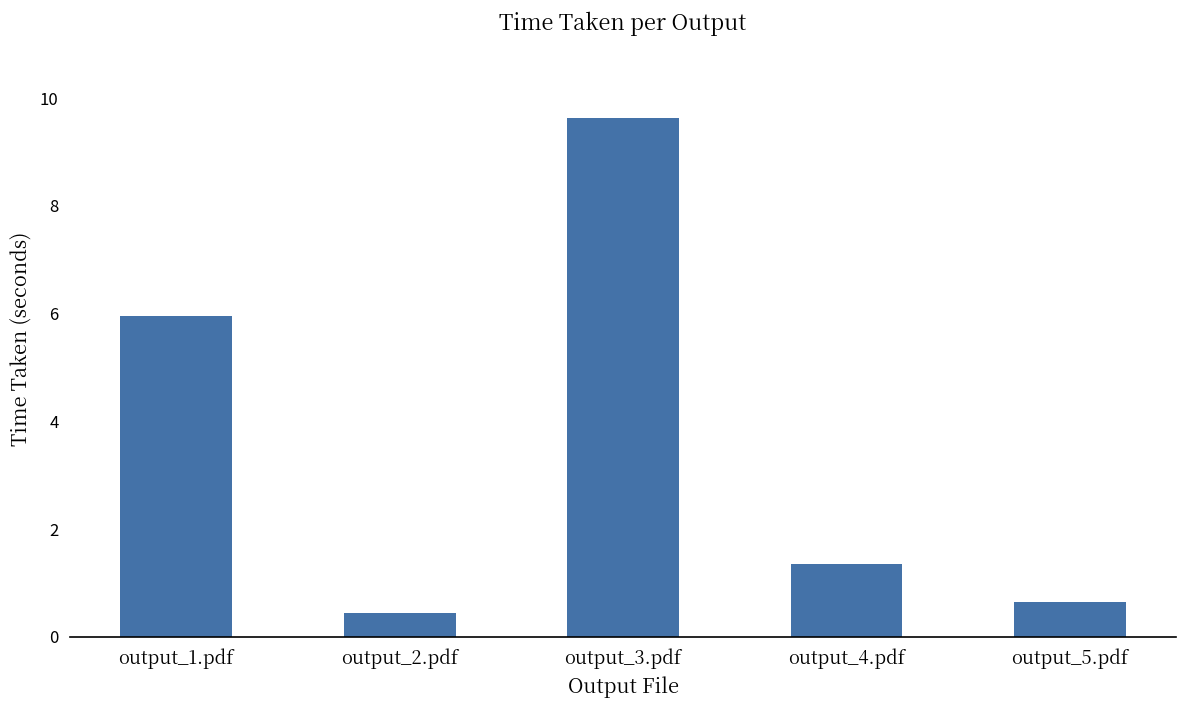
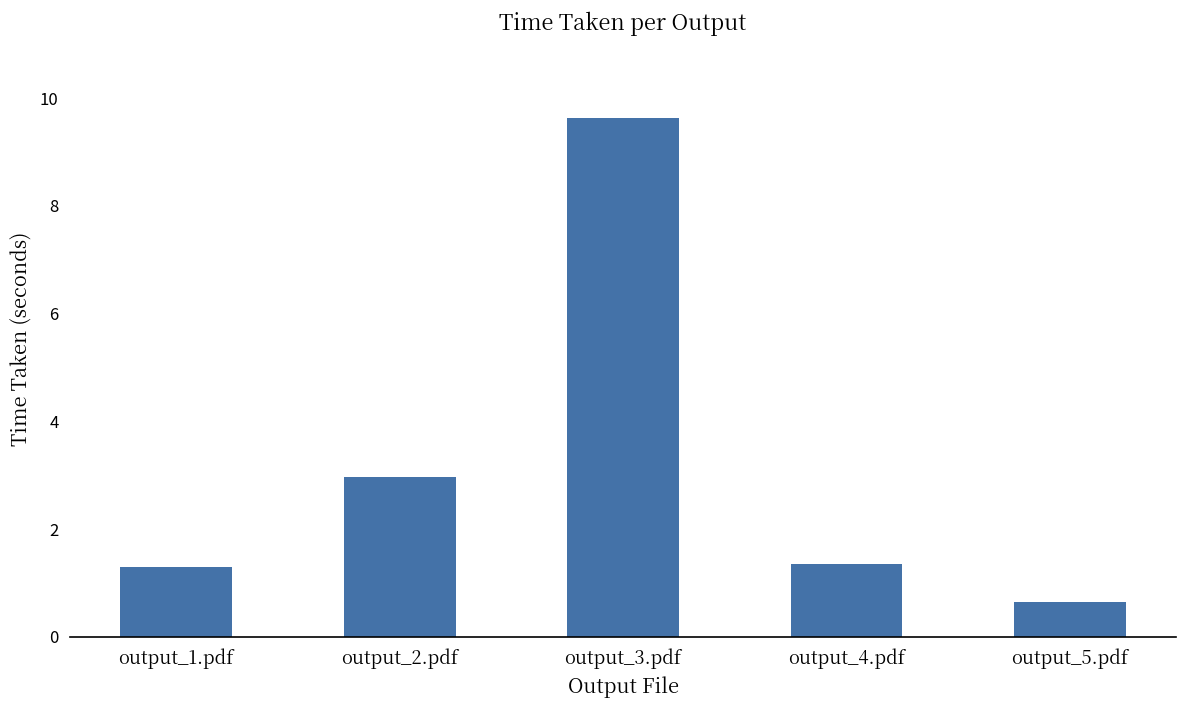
output_1.pdf: 6.0 -> 1.3
output_2.pdf: 0.4 -> 3.0
